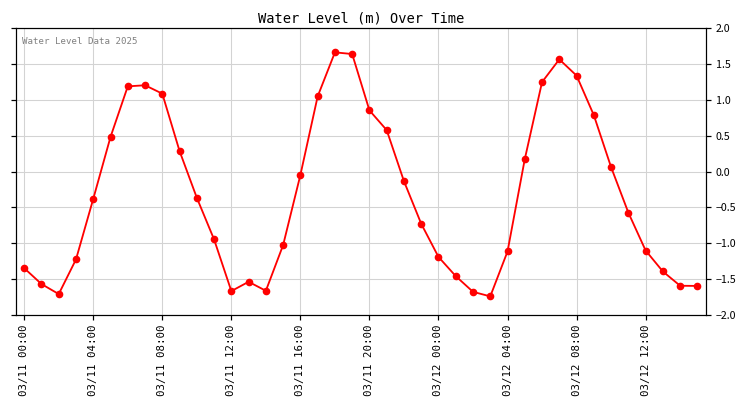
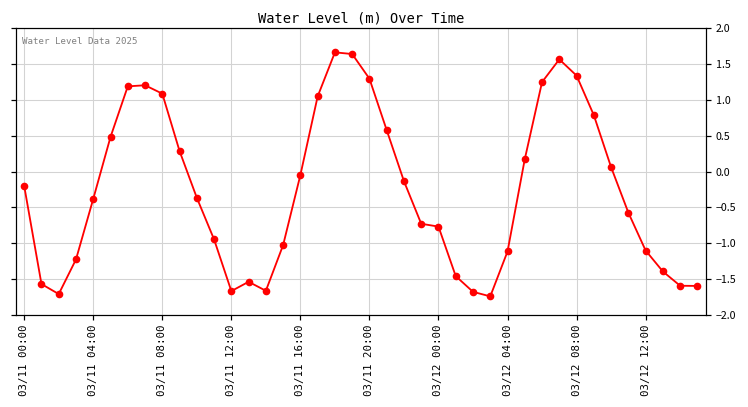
03/11 00:00: -1.3 -> -0.2
03/11 20:00: 0.9 -> 1.3
03/12 00:00: -1.2 -> -0.8
